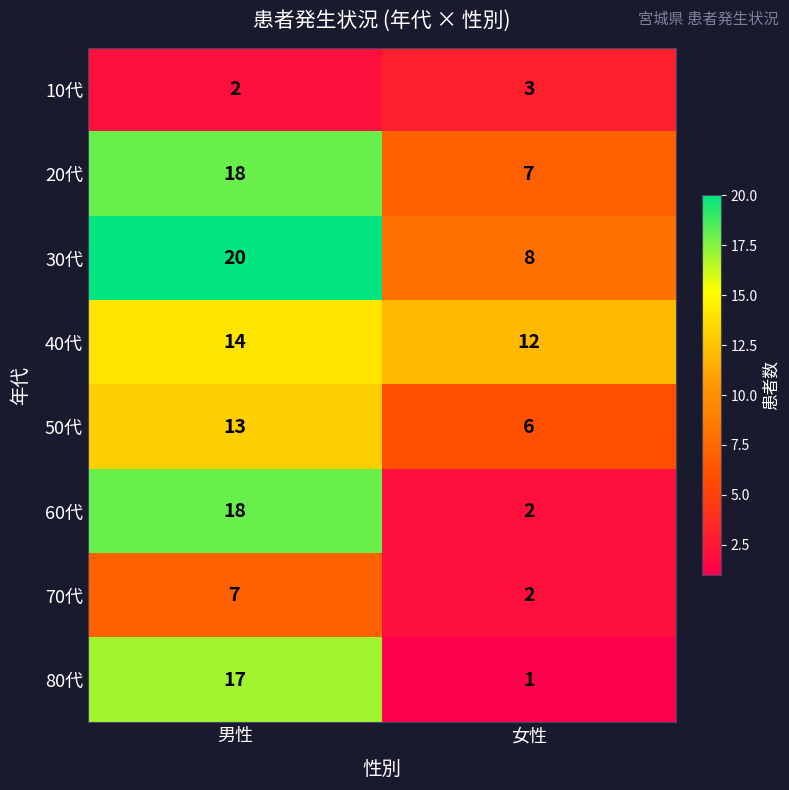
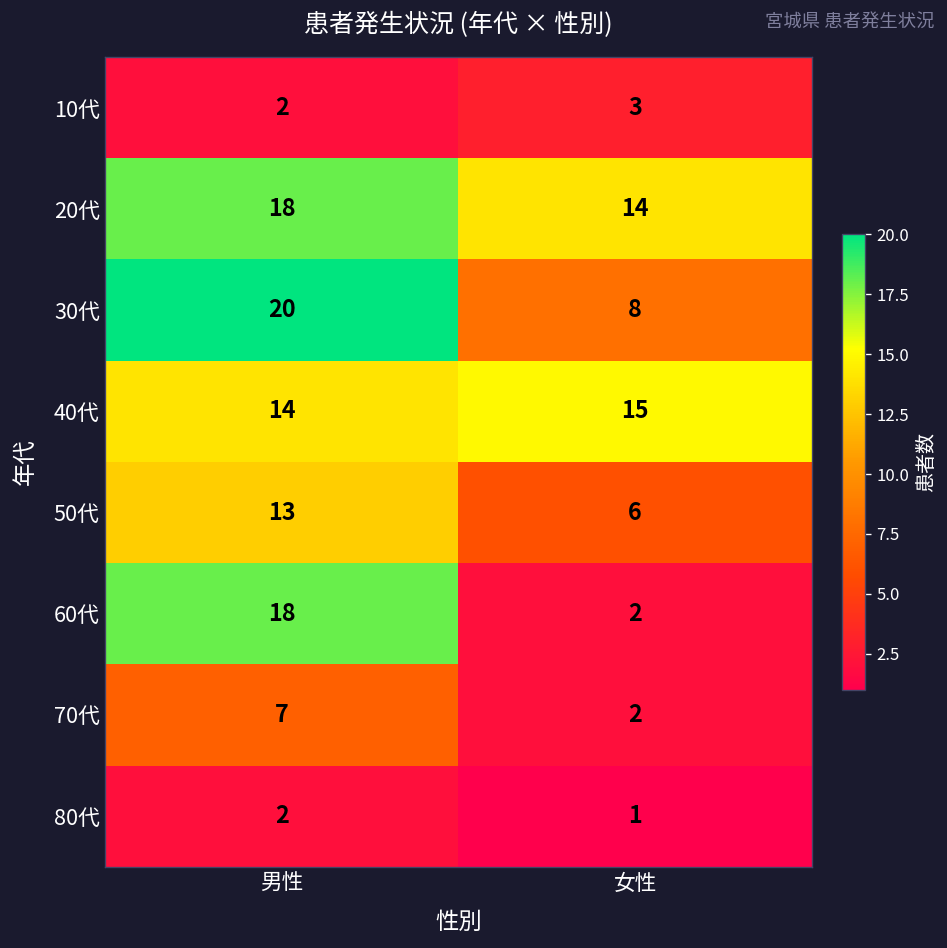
20代, 女性: 7 -> 14
40代, 女性: 12 -> 15
80代, 男性: 17 -> 2
